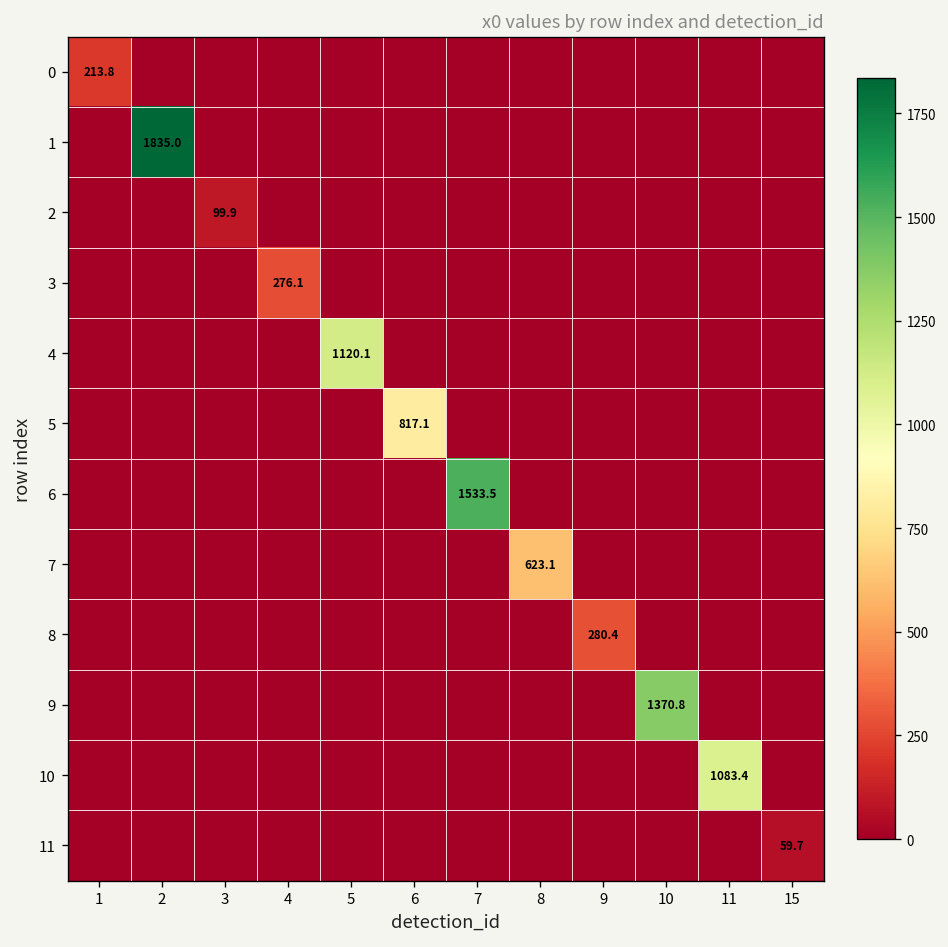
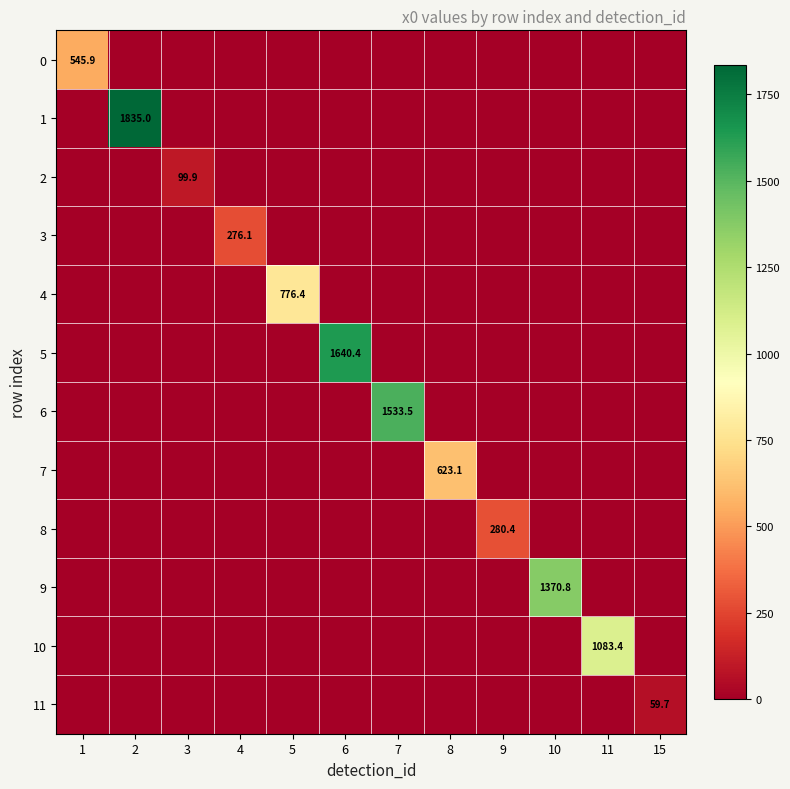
0, 1: 213.8 -> 545.9
4, 5: 1120.1 -> 776.4
5, 6: 817.1 -> 1640.4
